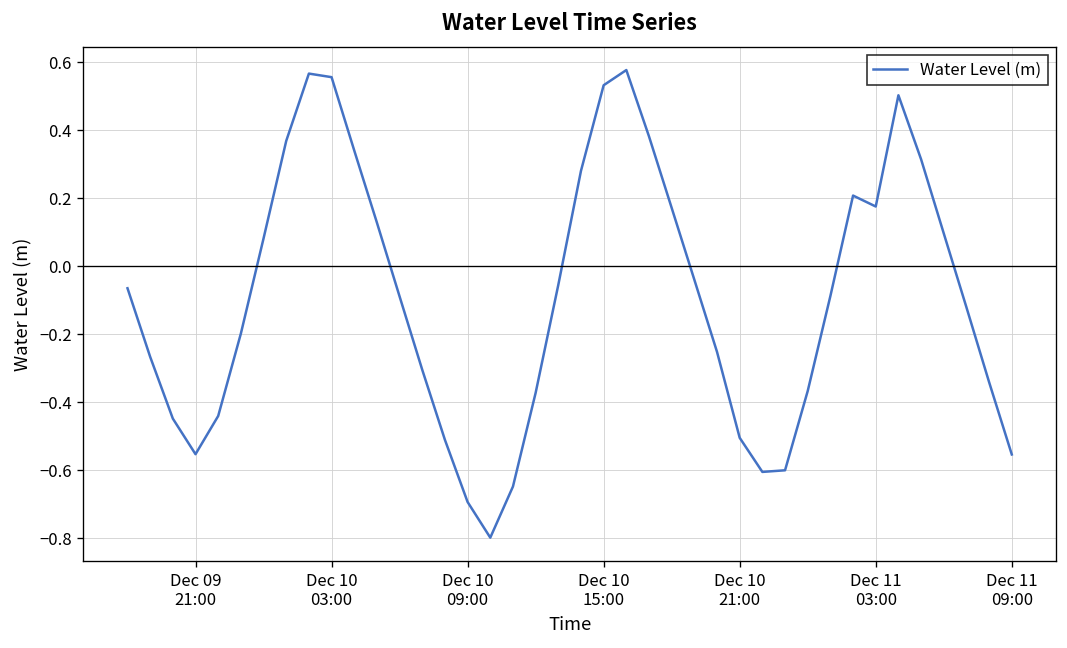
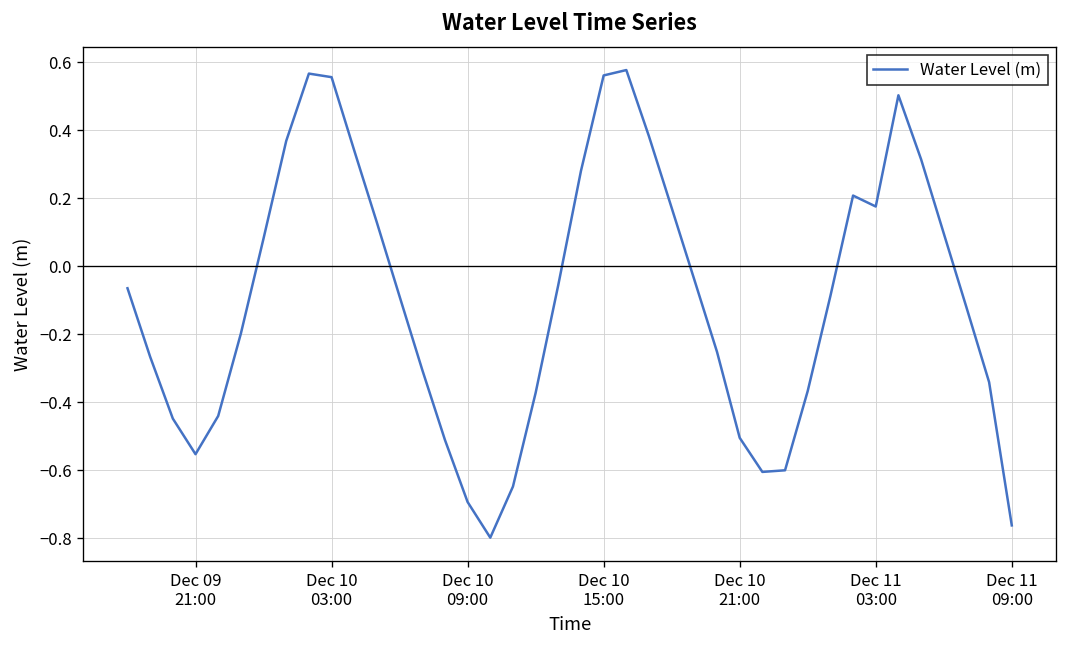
Dec 10 15:00: 0.53 -> 0.56
Dec 11 09:00: -0.55 -> -0.76
